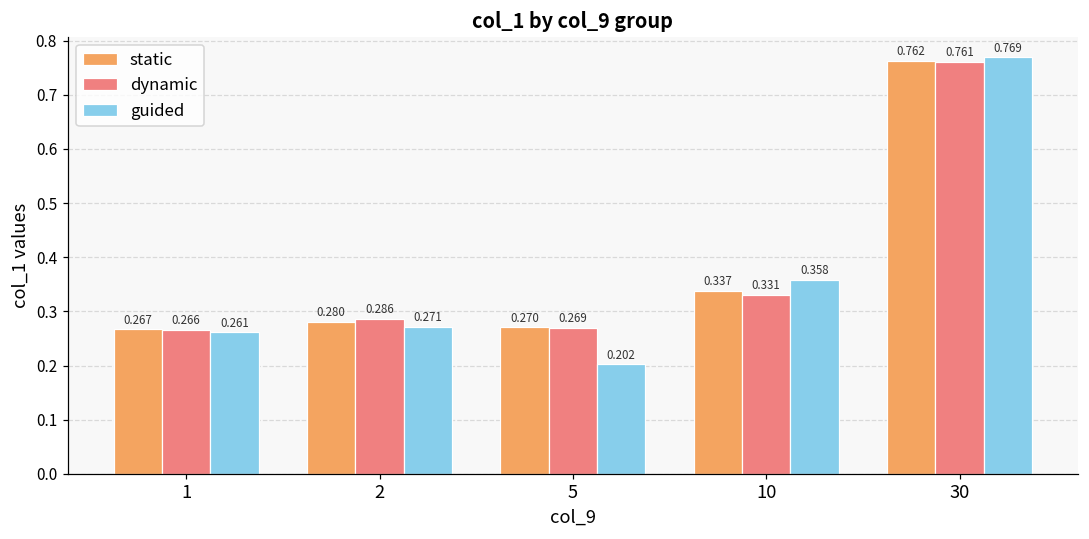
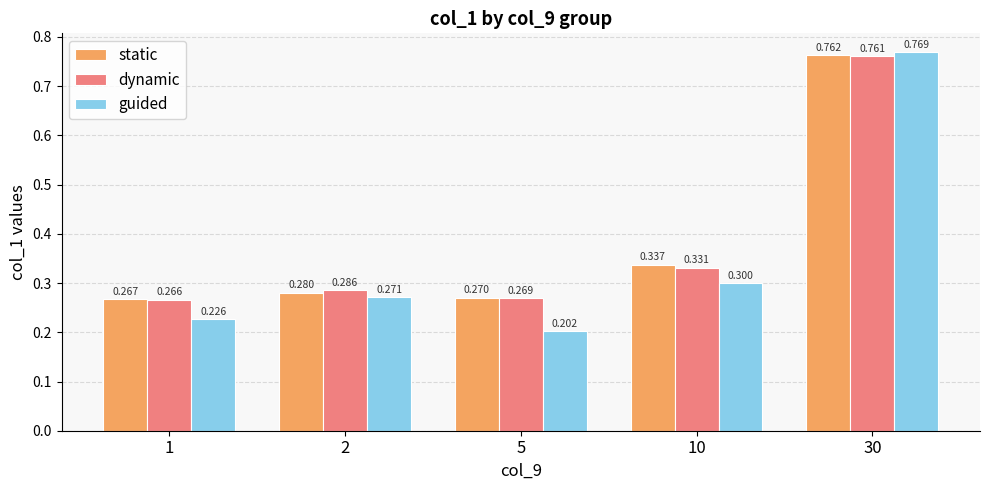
guided, 1: 0.261 -> 0.226
guided, 10: 0.358 -> 0.300
